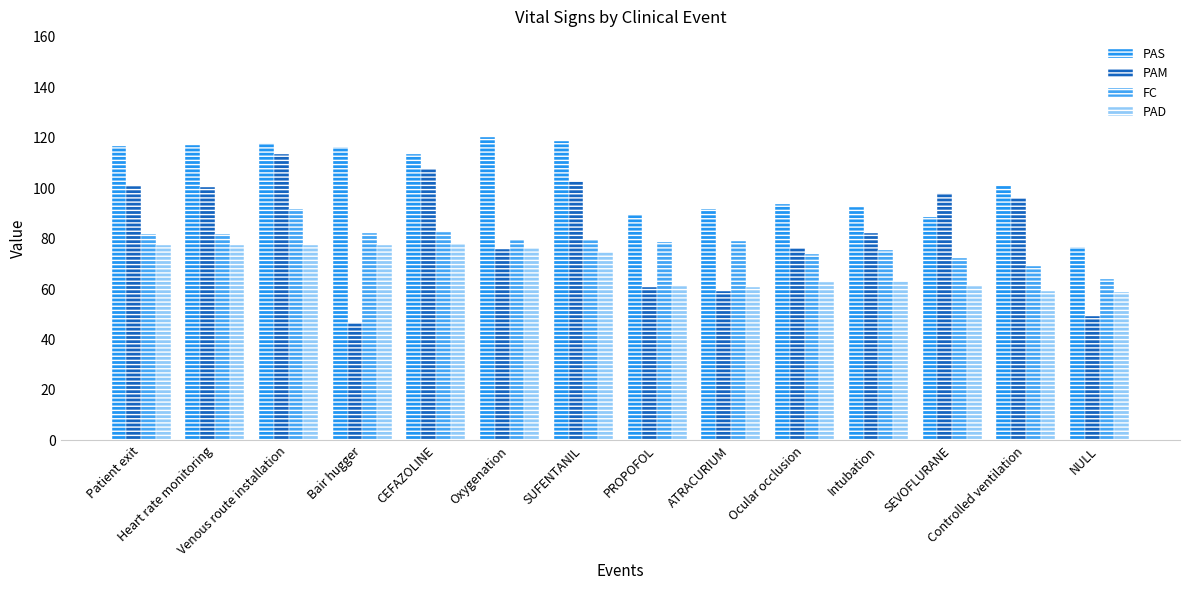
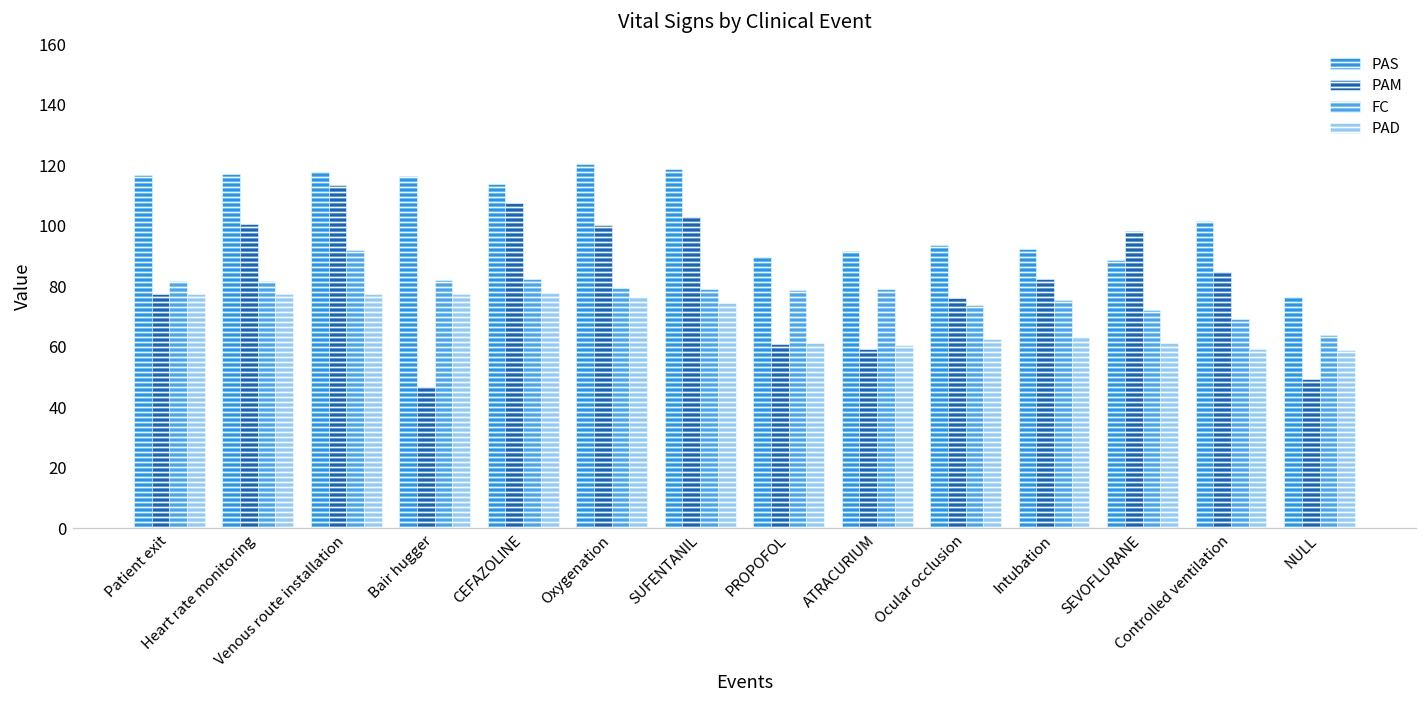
PAM, Patient exit: 101 -> 77
PAM, Oxygenation: 76 -> 100
PAM, Controlled ventilation: 96 -> 85
